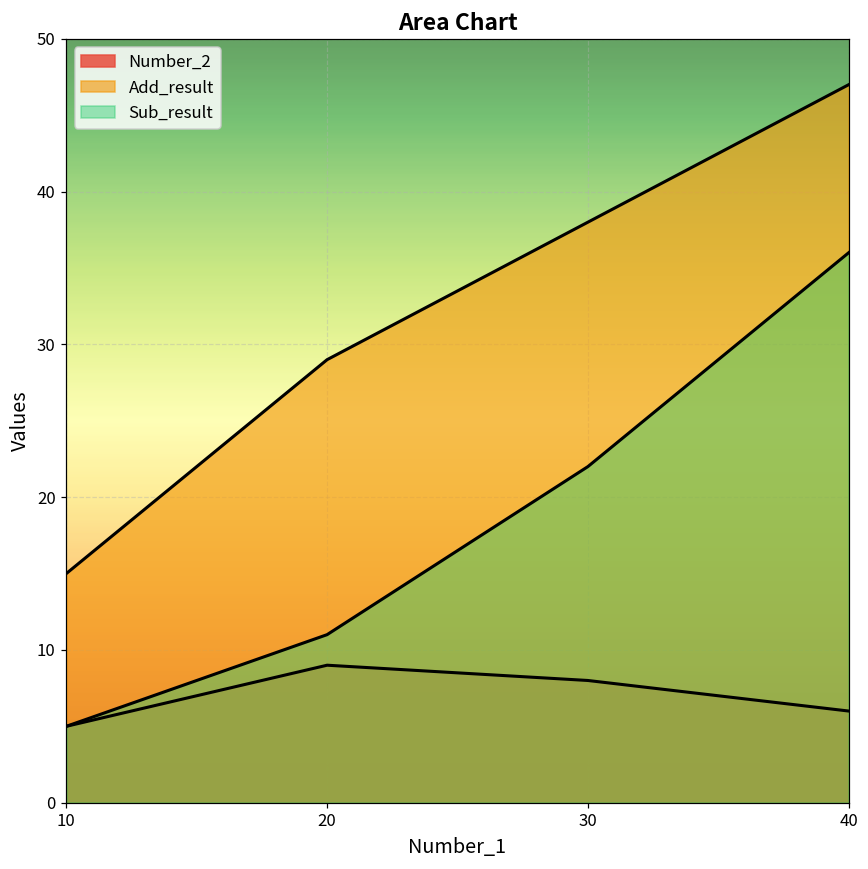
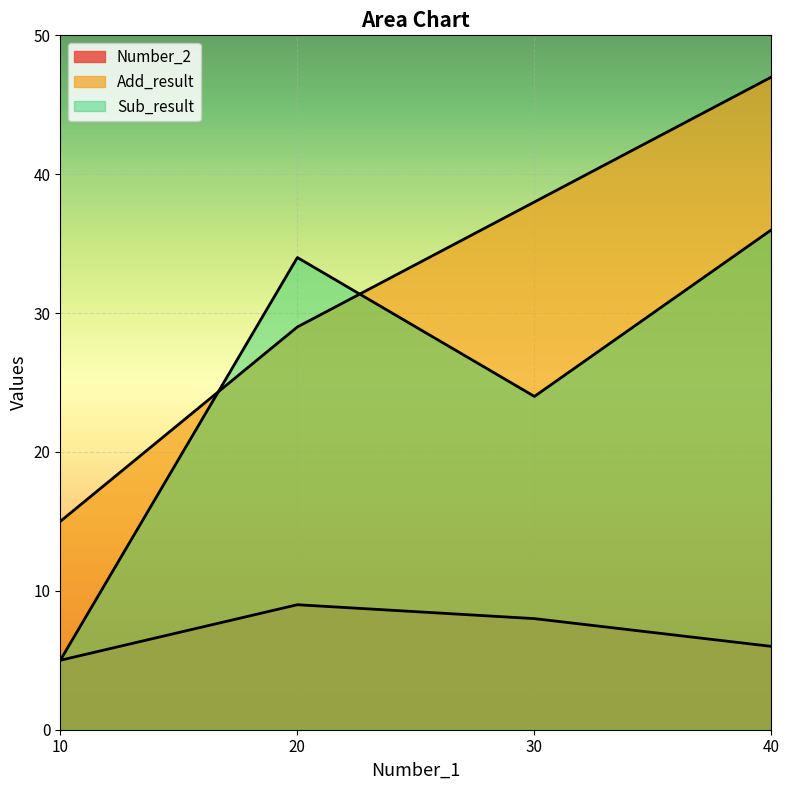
Sub_result, 20: 11 -> 34
Sub_result, 30: 22 -> 24
